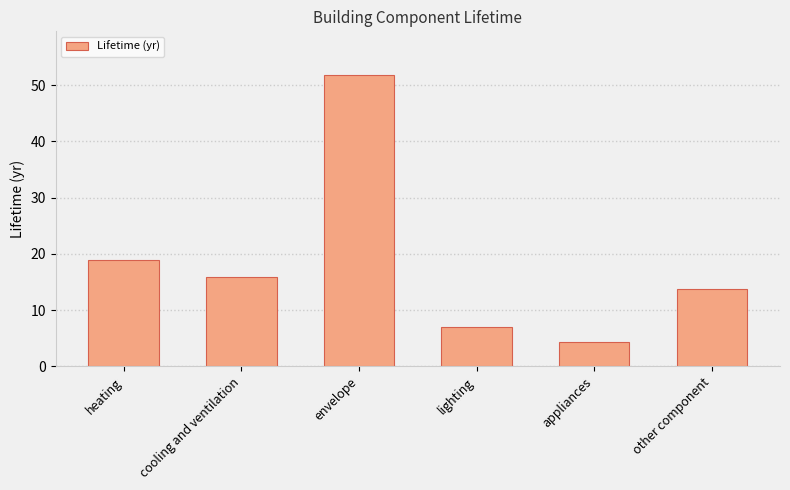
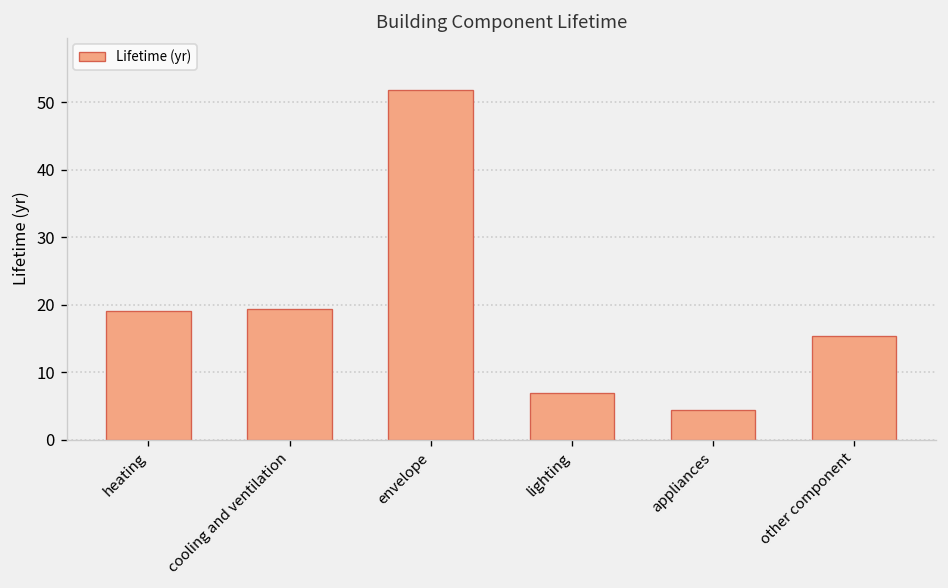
cooling and ventilation: 16 -> 19
other component: 14 -> 15
